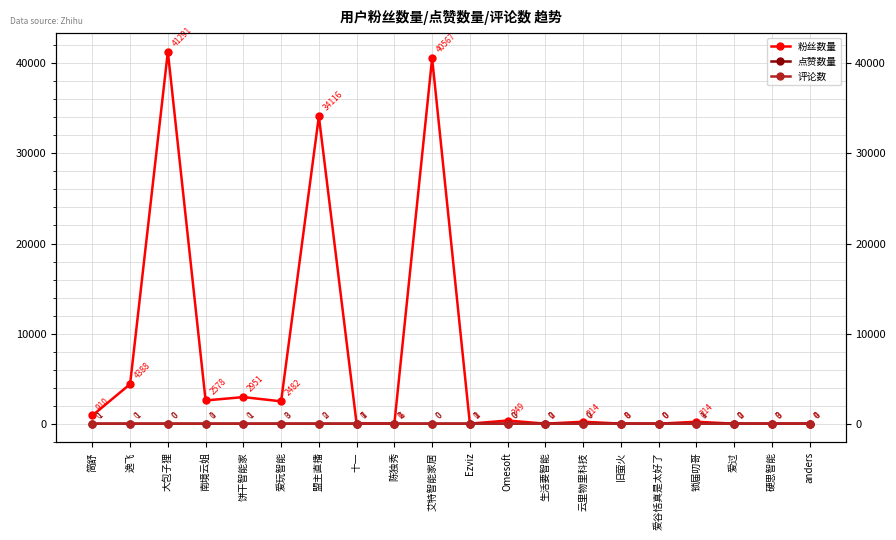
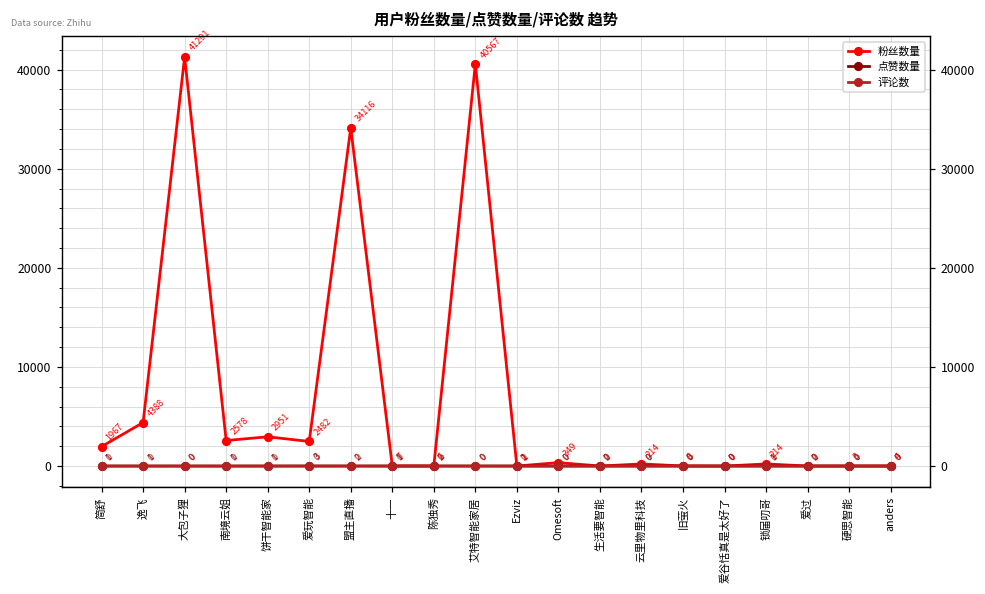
粉丝数量, 简舒: 910 -> 1967
